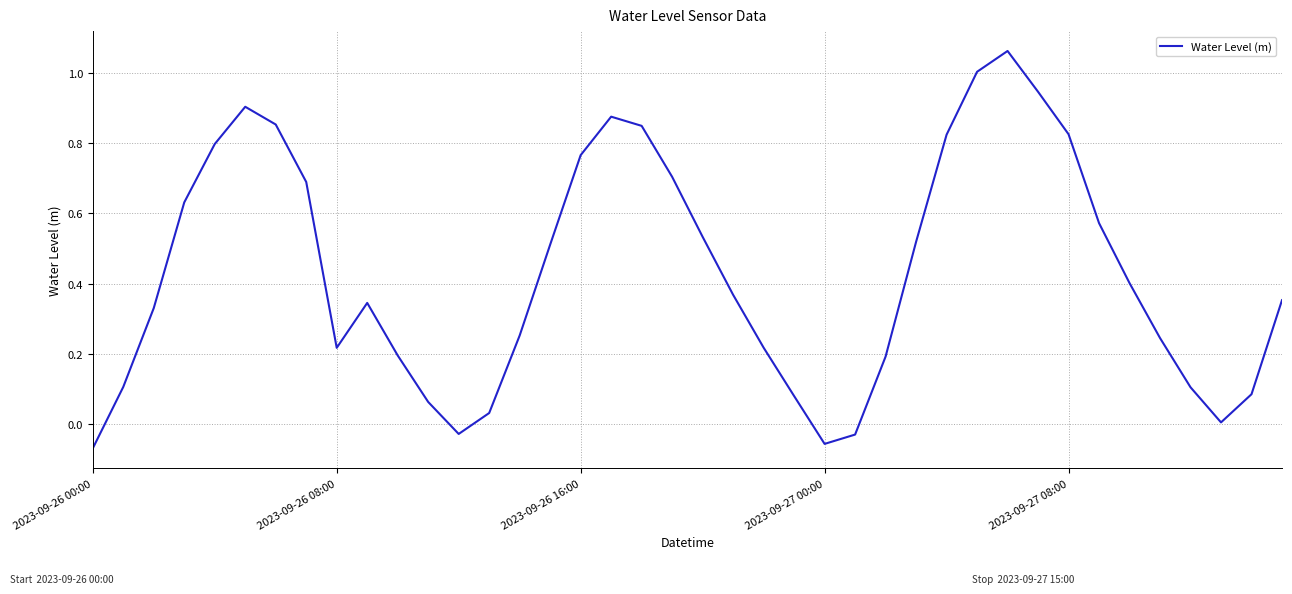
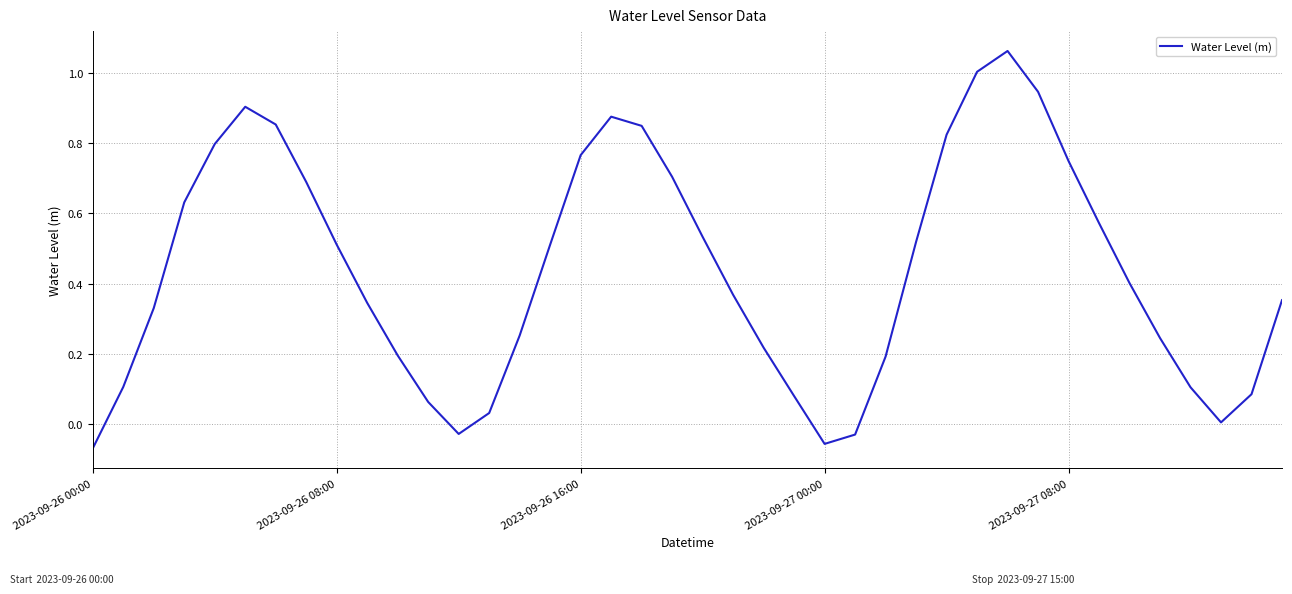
2023-09-26 08:00: 0.22 -> 0.51
2023-09-27 08:00: 0.83 -> 0.75
